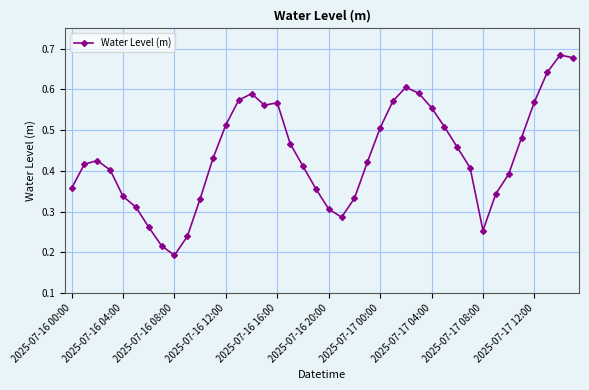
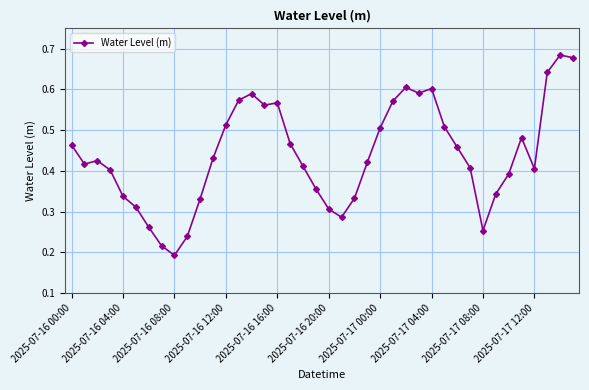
2025-07-16 00:00: 0.36 -> 0.46
2025-07-17 04:00: 0.55 -> 0.60
2025-07-17 12:00: 0.57 -> 0.41
